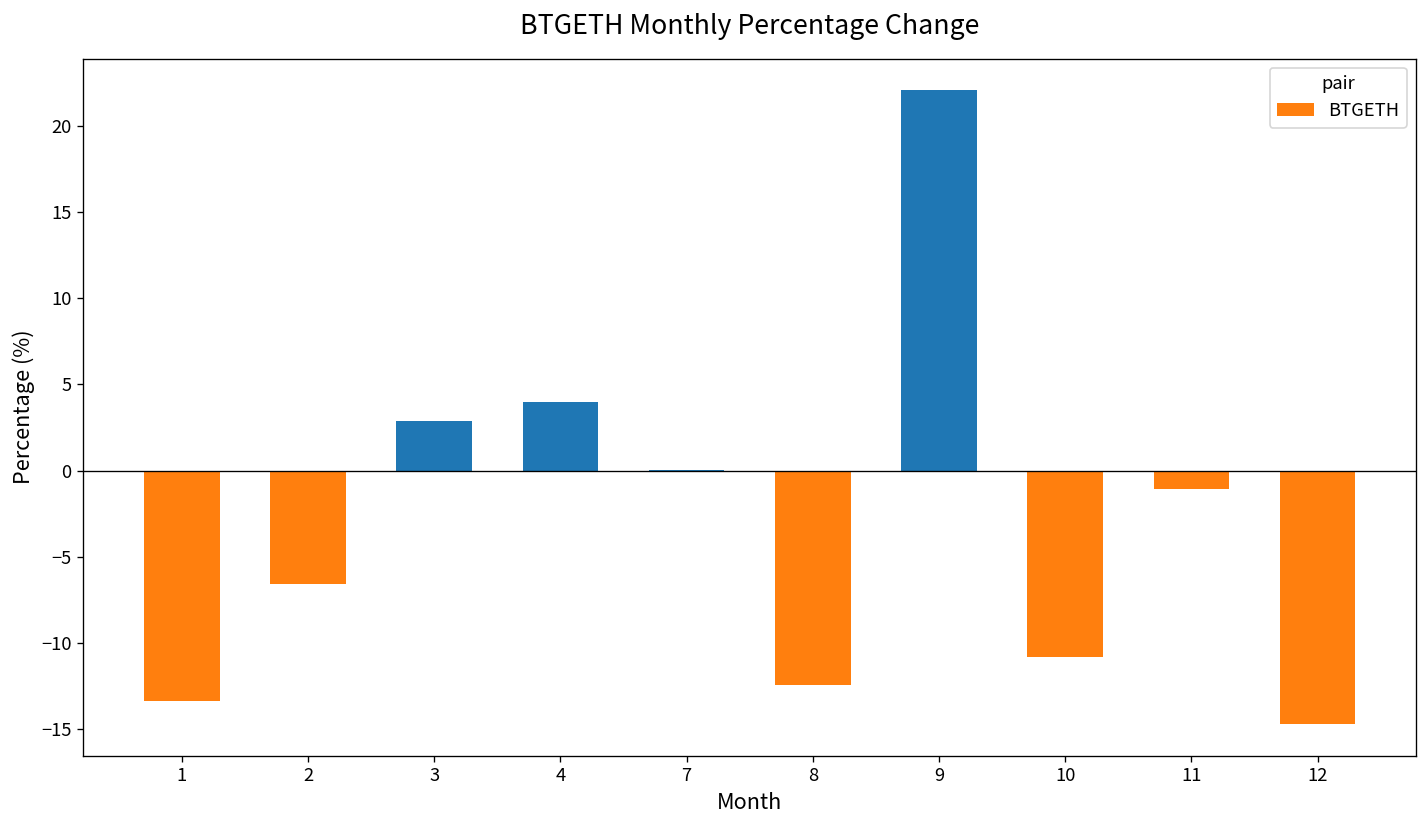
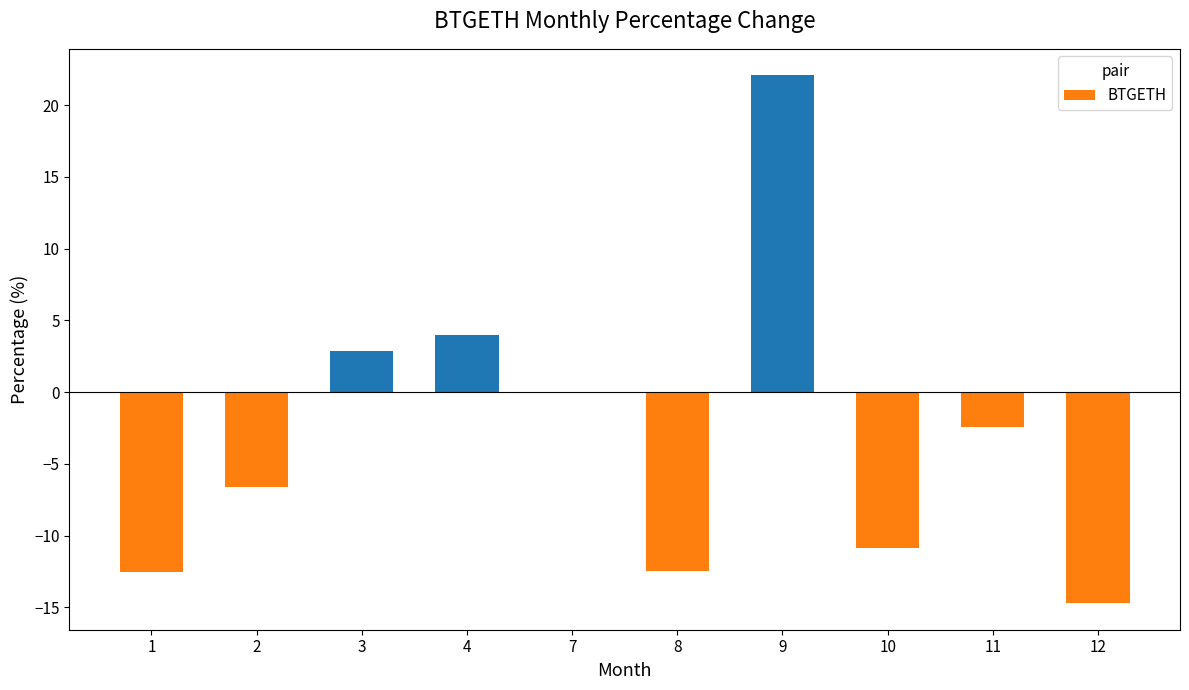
1: -13.4 -> -12.5
11: -1.1 -> -2.5
